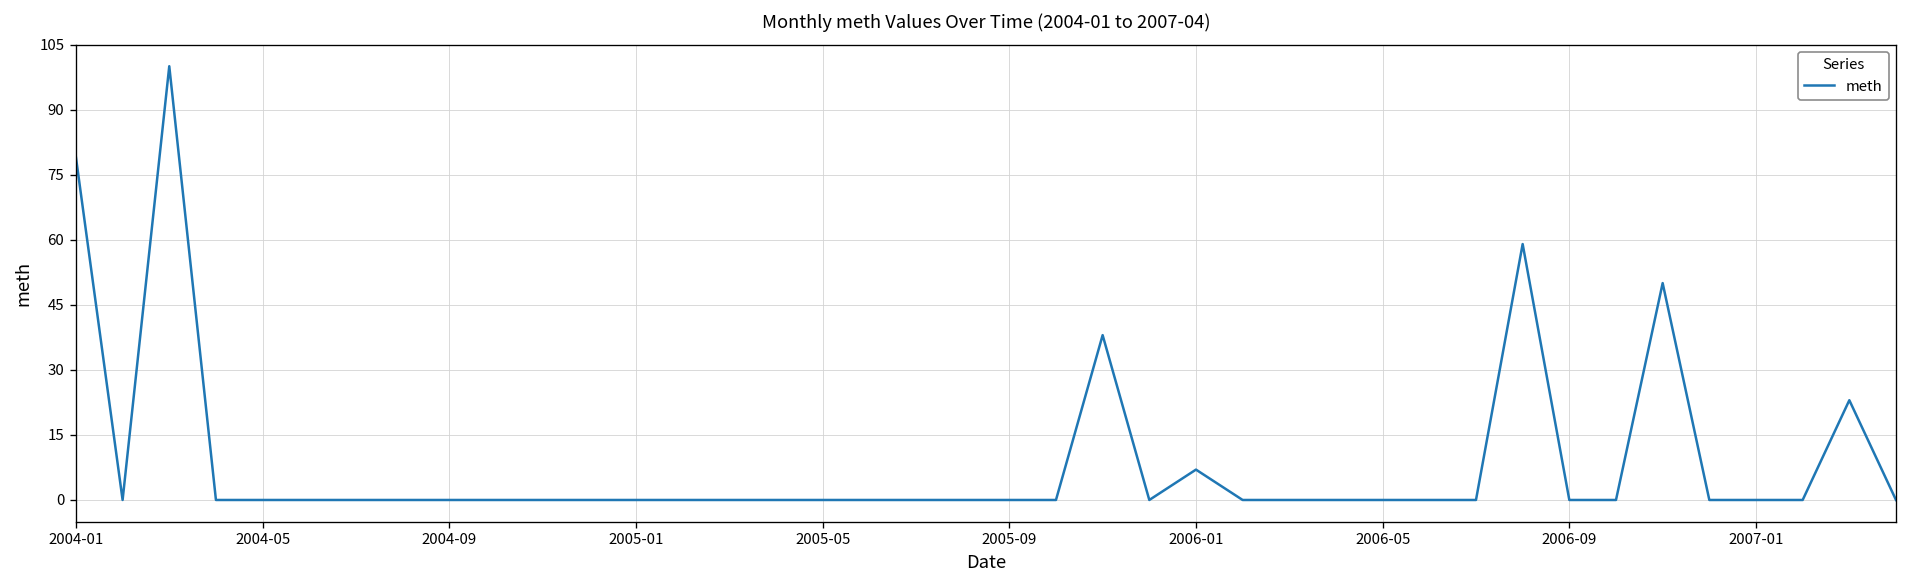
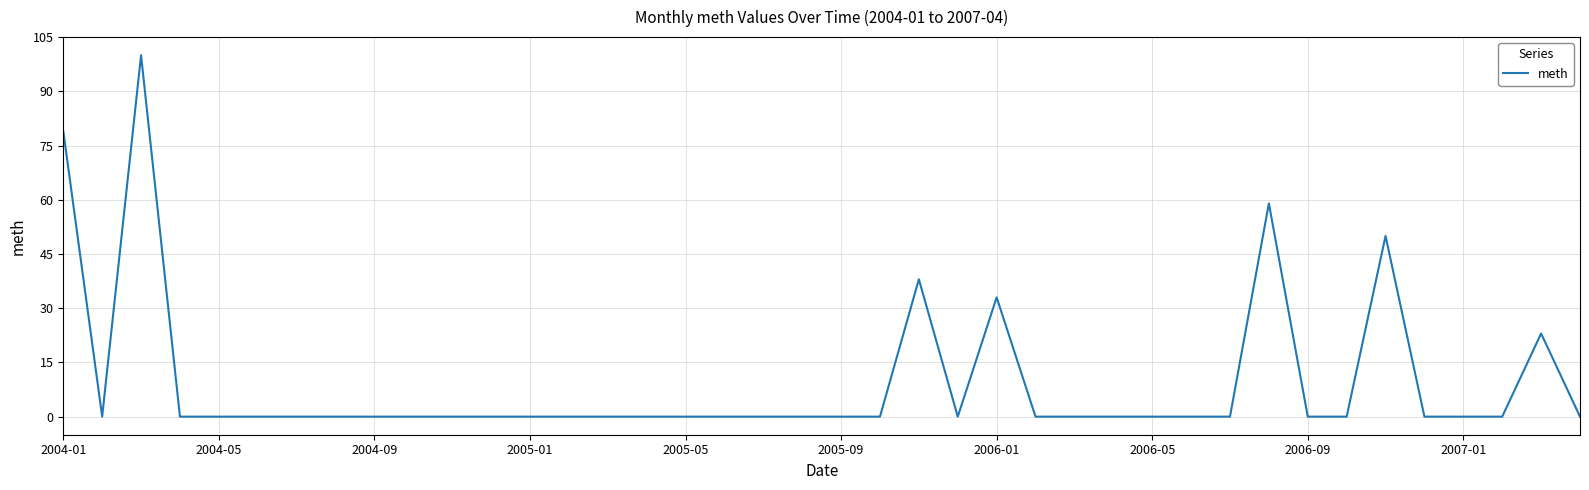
2006-01: 7 -> 33
